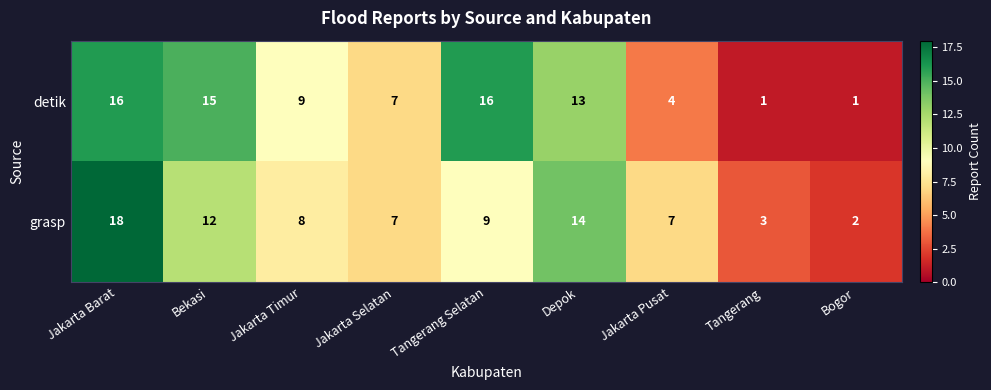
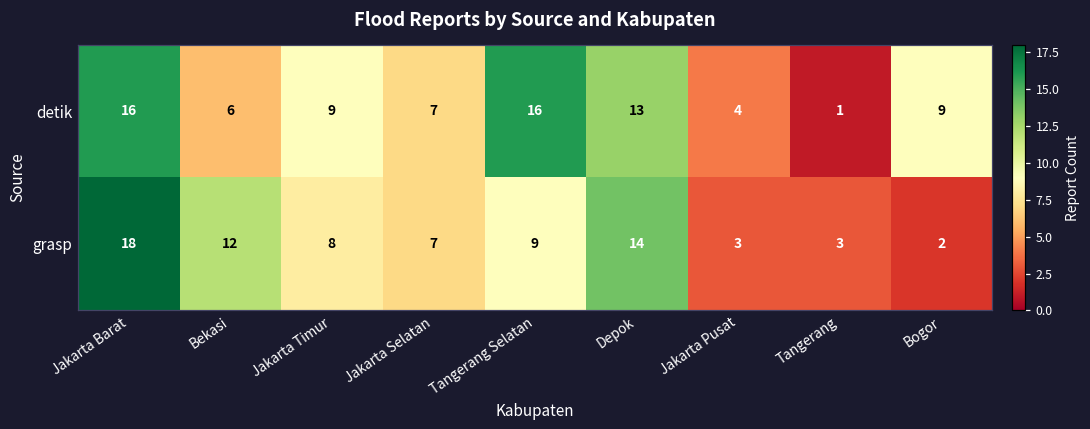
detik, Bekasi: 15 -> 6
detik, Bogor: 1 -> 9
grasp, Jakarta Pusat: 7 -> 3
